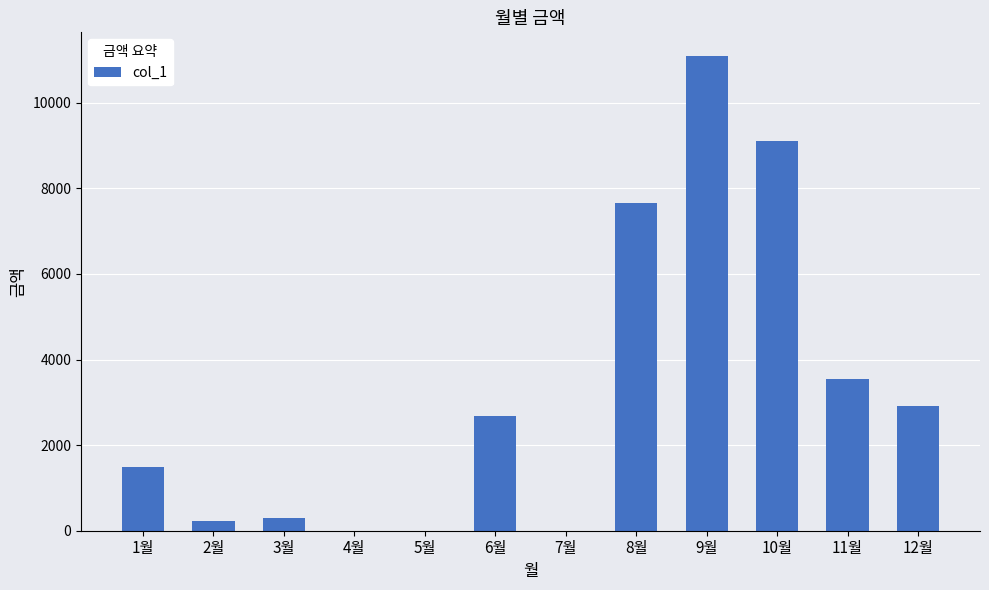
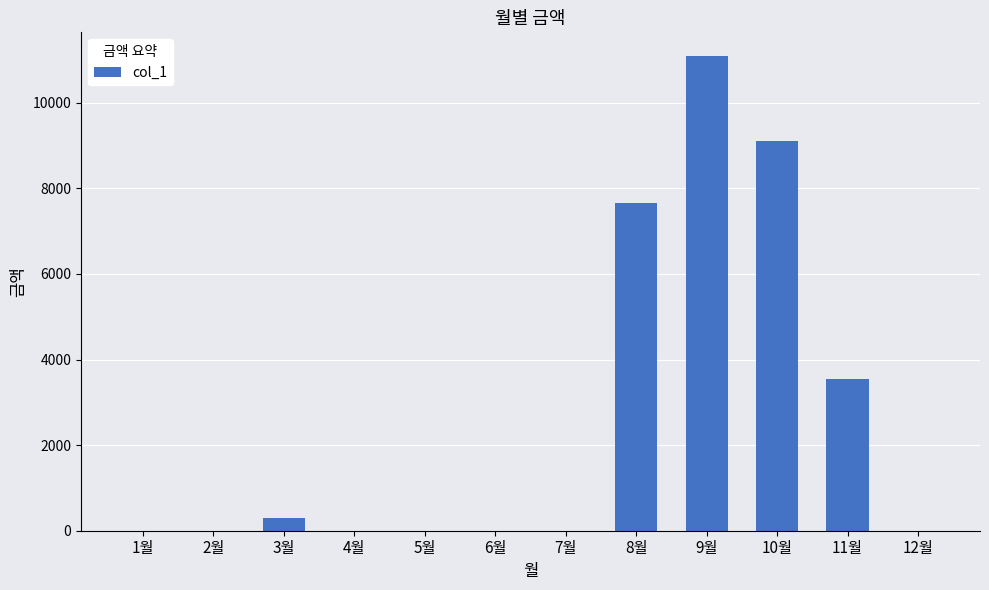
1월: 1500 -> 0
2월: 200 -> 0
6월: 2700 -> 0
12월: 2900 -> 0
